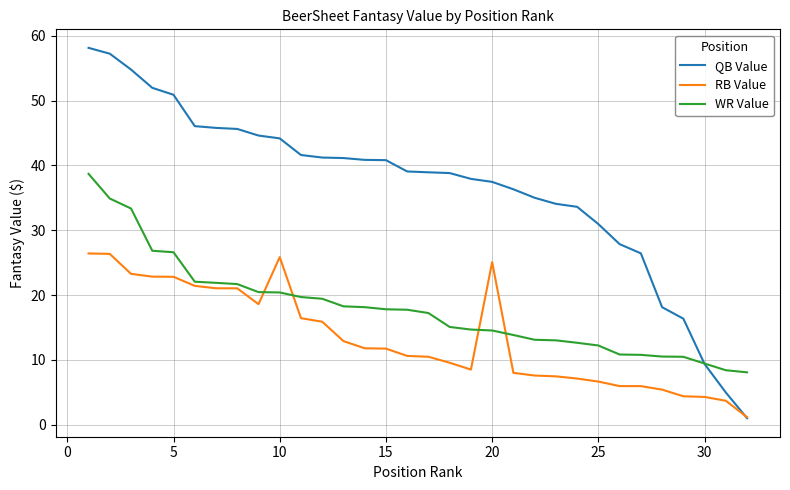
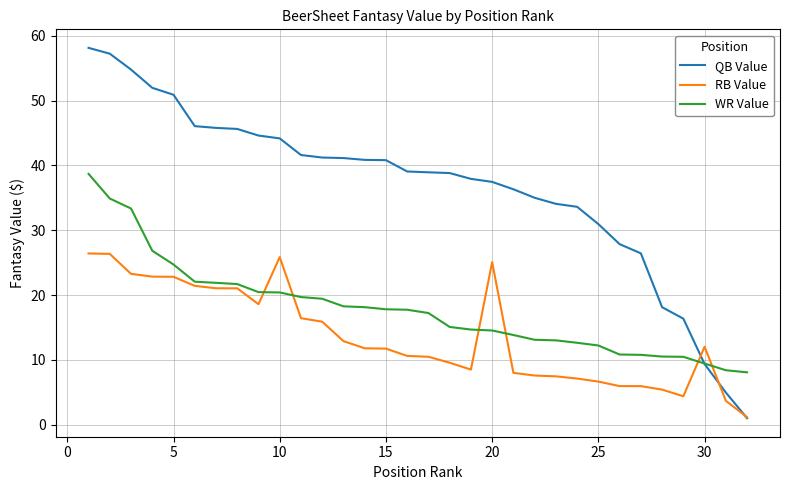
WR Value, 5: 27 -> 25
RB Value, 30: 4 -> 12
